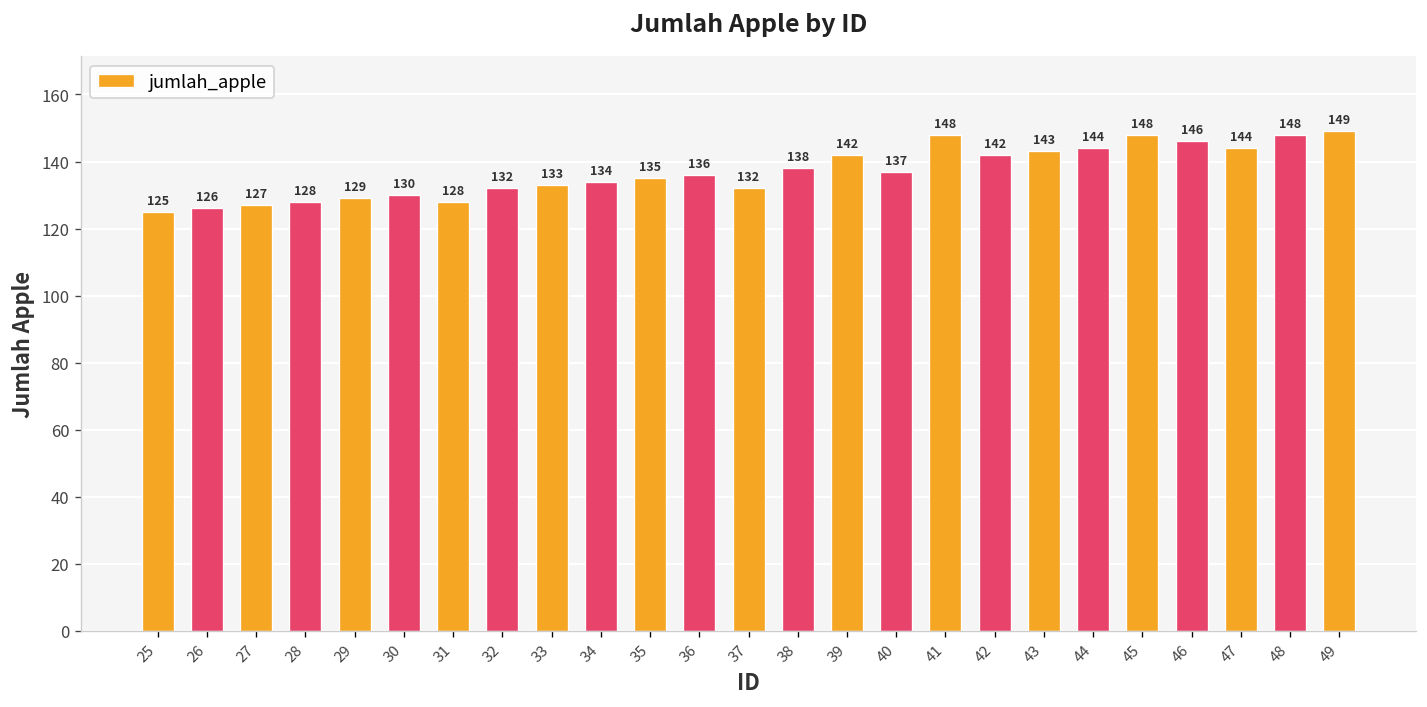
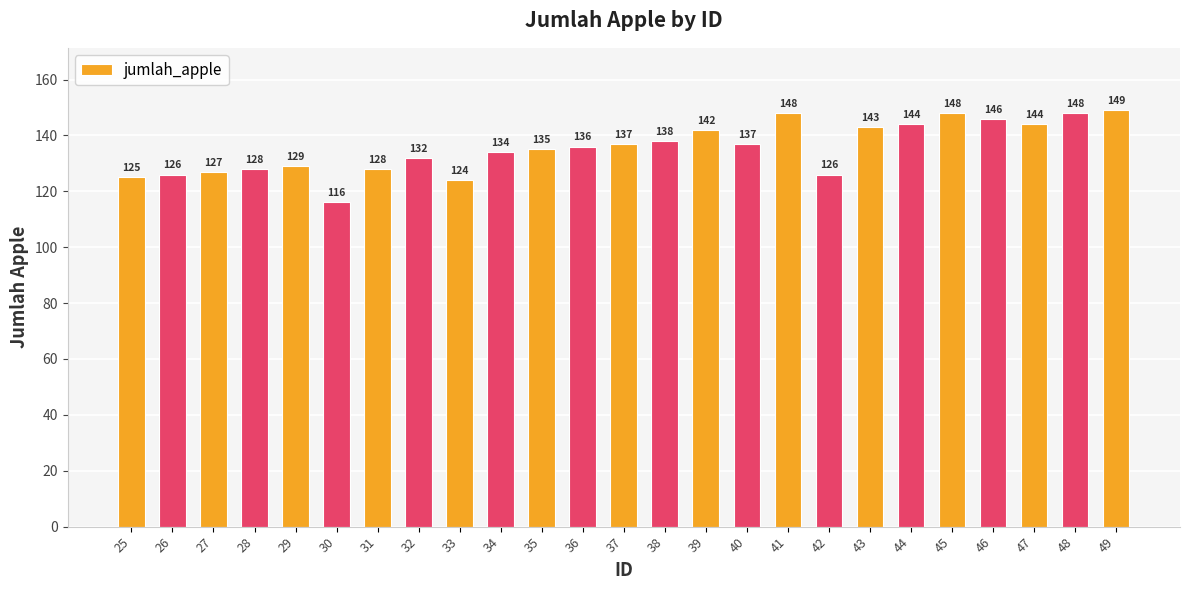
30: 130 -> 116
33: 133 -> 124
37: 132 -> 137
42: 142 -> 126
